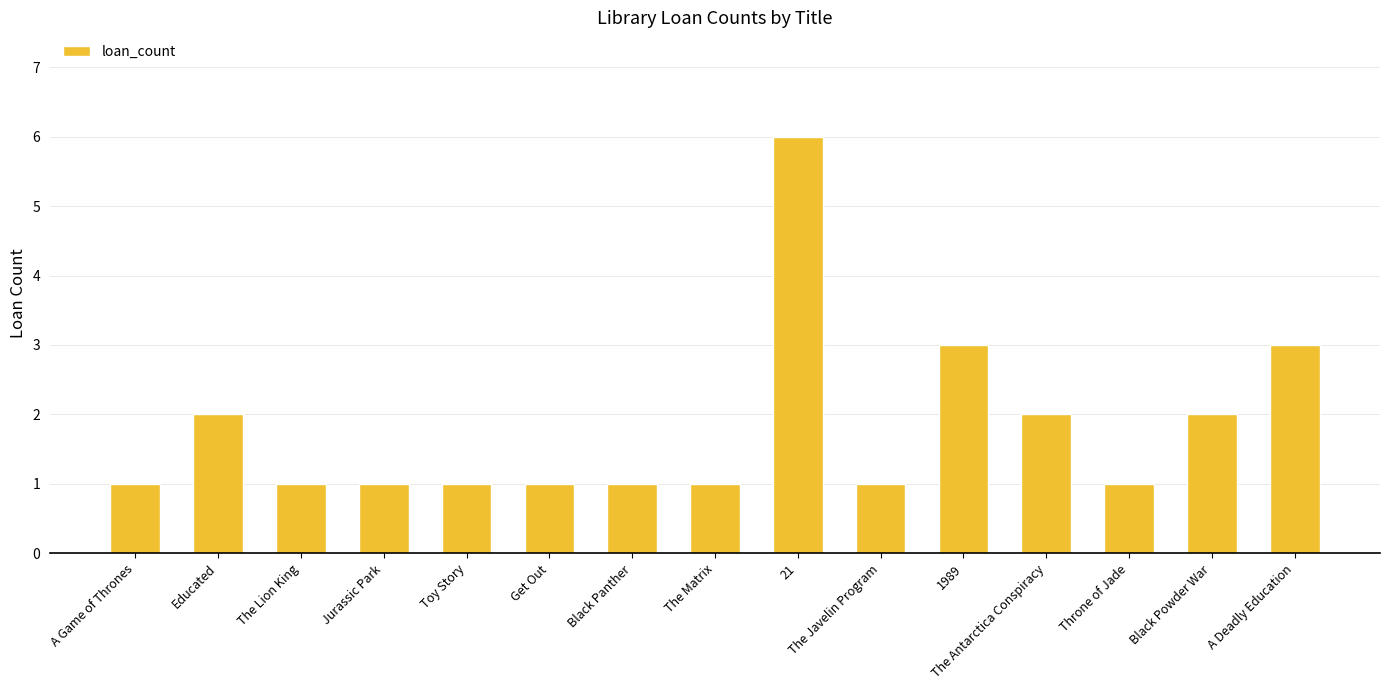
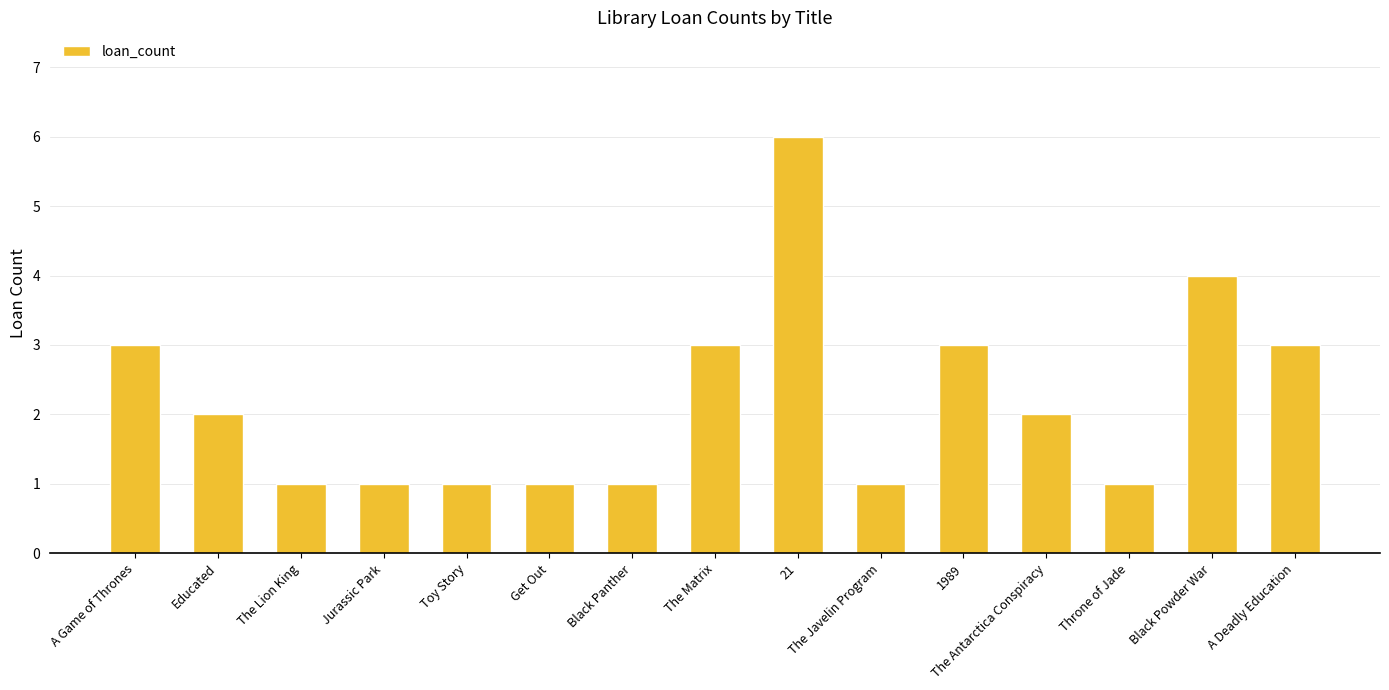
A Game of Thrones: 1 -> 3
The Matrix: 1 -> 3
Black Powder War: 2 -> 4
